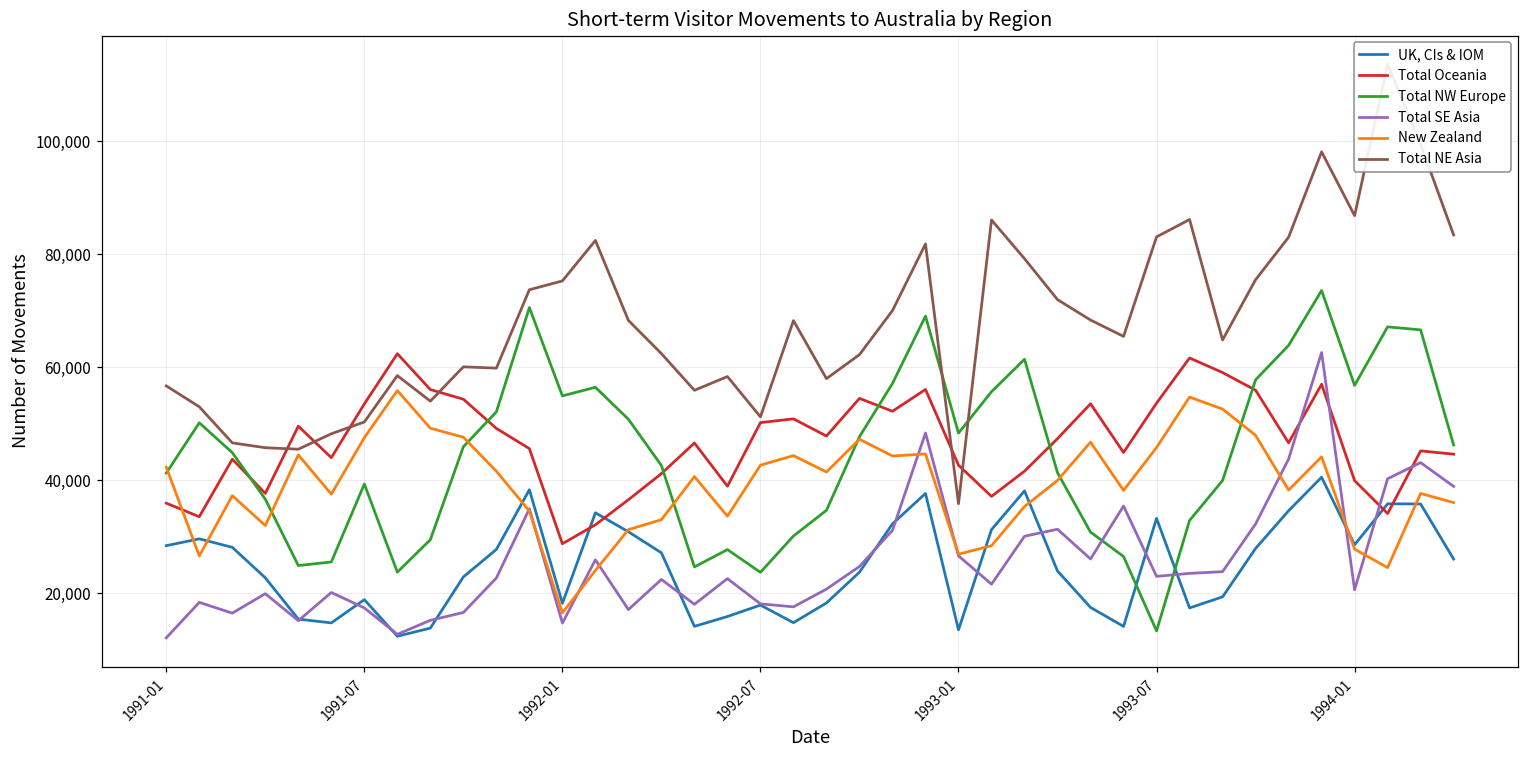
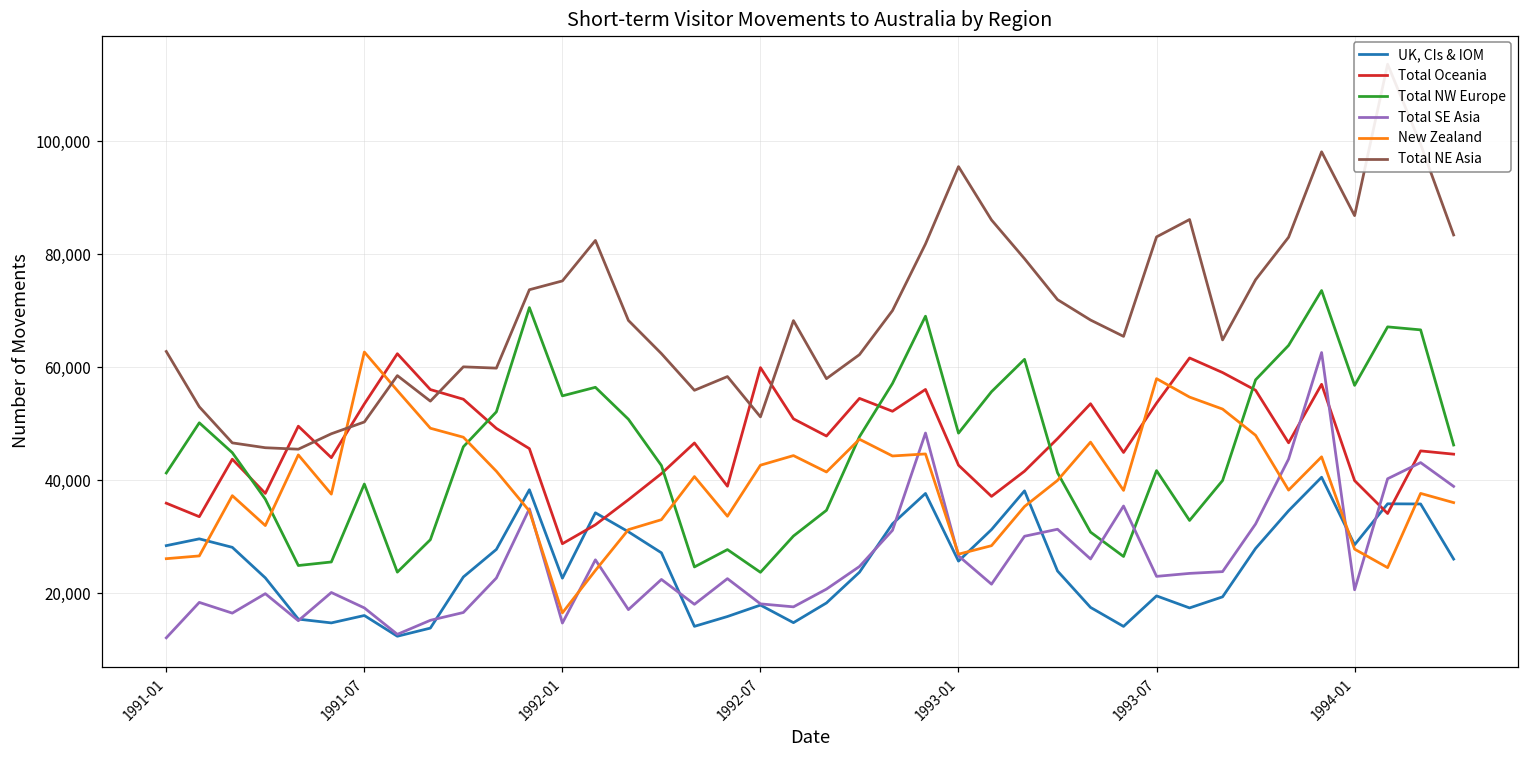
New Zealand, 1991-01: 42,000 -> 26,000
Total NE Asia, 1991-01: 57,000 -> 63,000
UK, CIs & IOM, 1991-07: 19,000 -> 16,000
New Zealand, 1991-07: 48,000 -> 63,000
UK, CIs & IOM, 1992-01: 18,000 -> 23,000
Total Oceania, 1992-07: 50,000 -> 60,000
UK, CIs & IOM, 1993-01: 14,000 -> 26,000
Total NE Asia, 1993-01: 36,000 -> 96,000
UK, CIs & IOM, 1993-07: 33,000 -> 20,000
Total NW Europe, 1993-07: 13,000 -> 42,000
New Zealand, 1993-07: 46,000 -> 58,000
